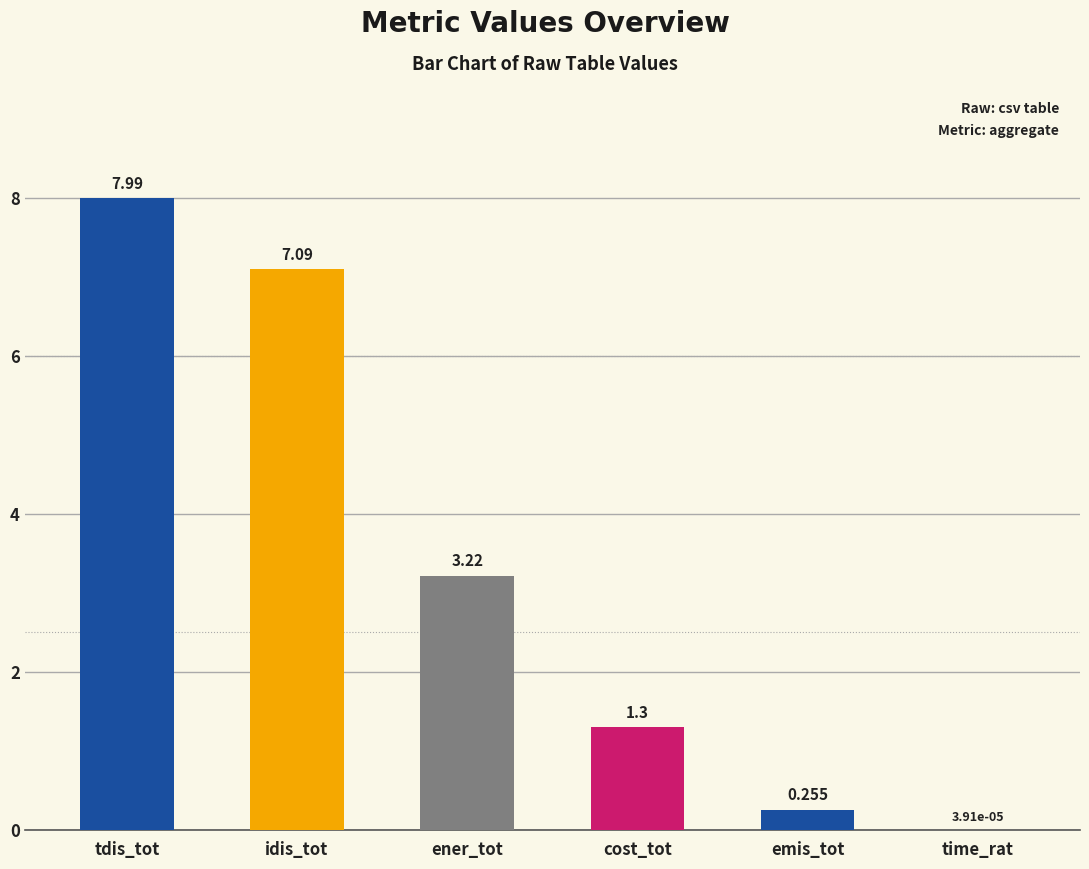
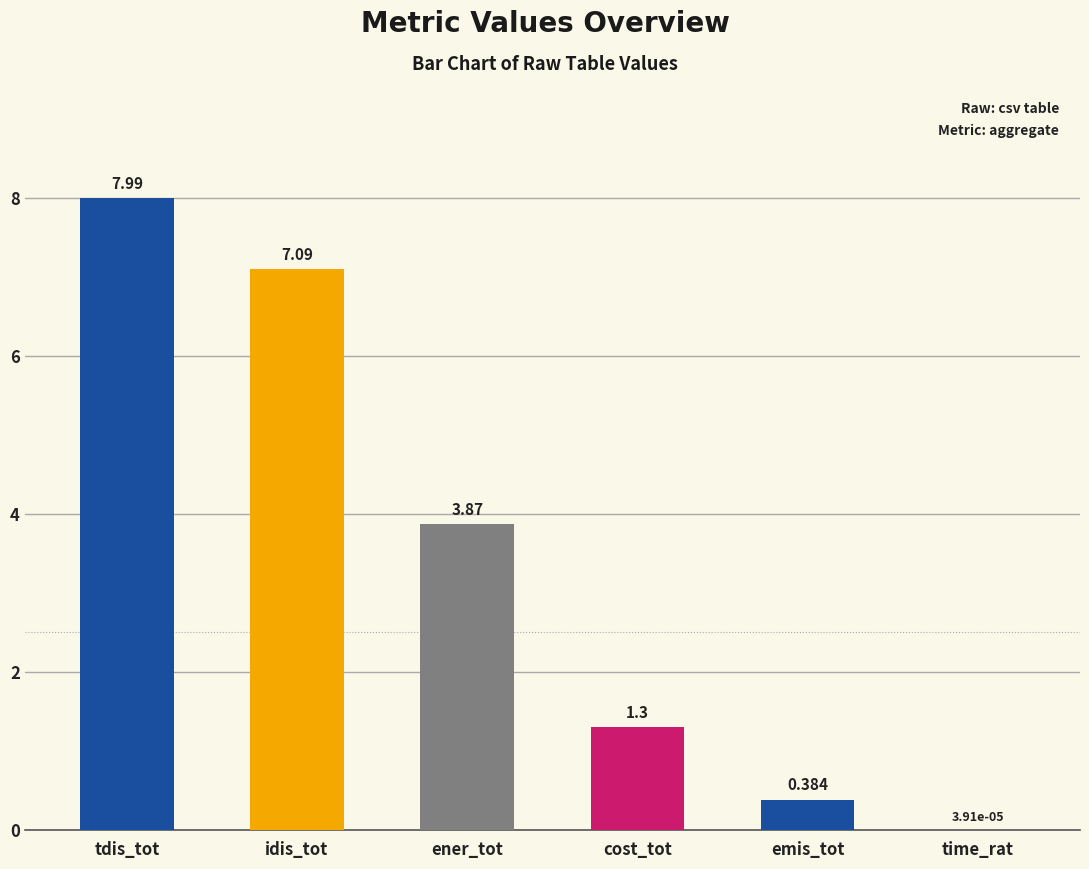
ener_tot: 3.22 -> 3.87
emis_tot: 0.255 -> 0.384
